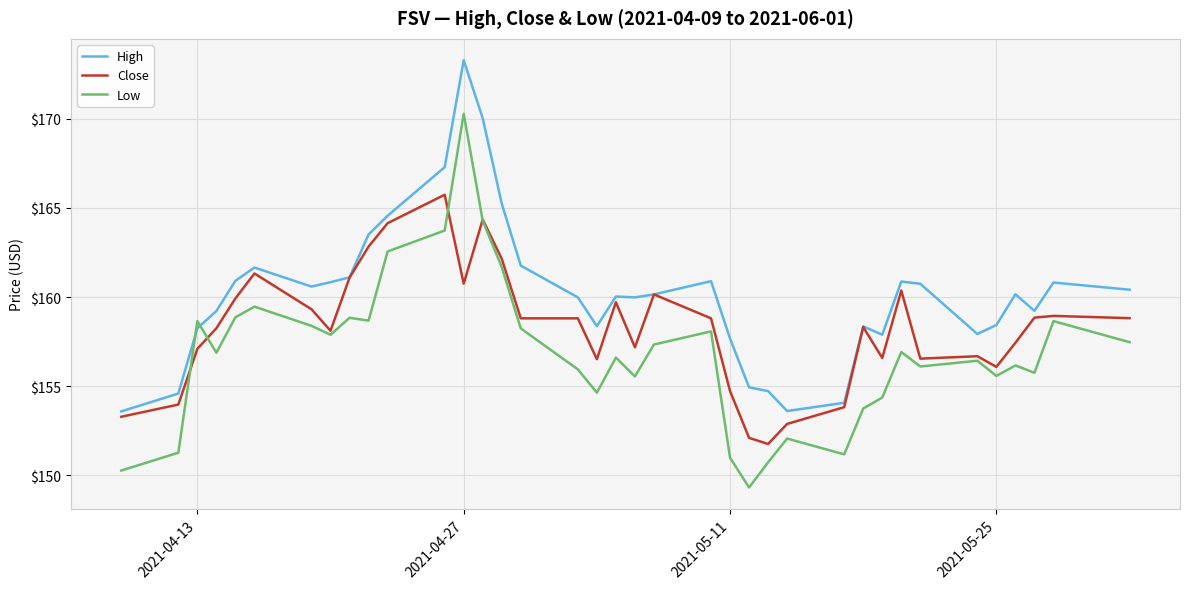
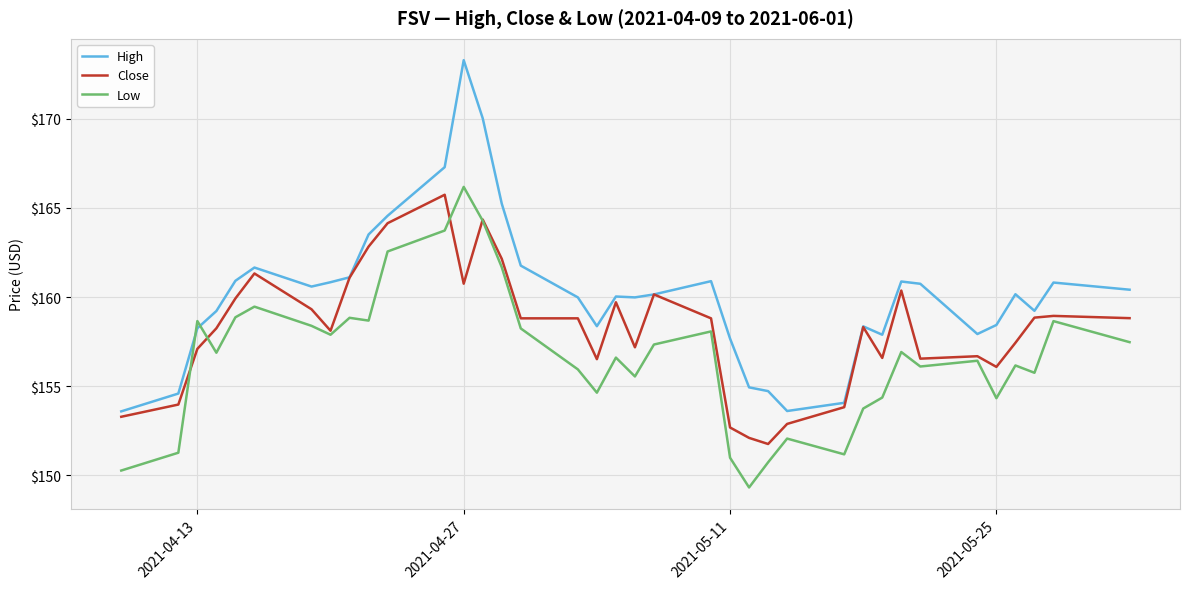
Low, 2021-04-27: $170.3 -> $166.2
Close, 2021-05-11: $154.7 -> $152.7
Low, 2021-05-25: $155.6 -> $154.3
